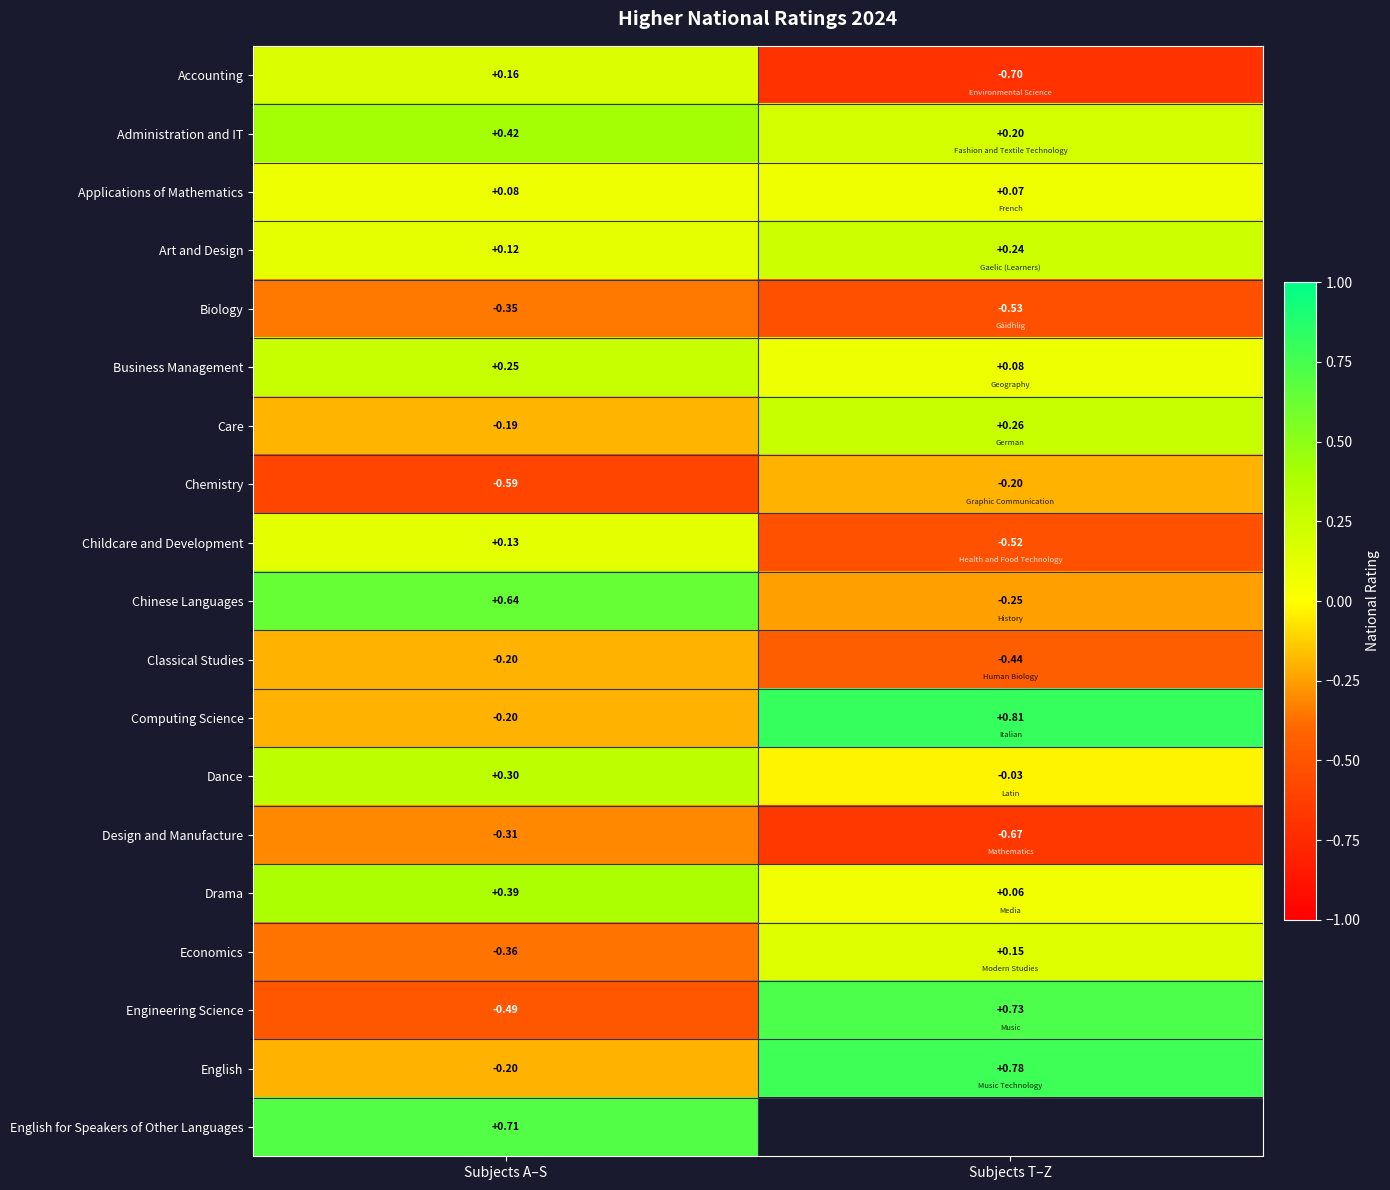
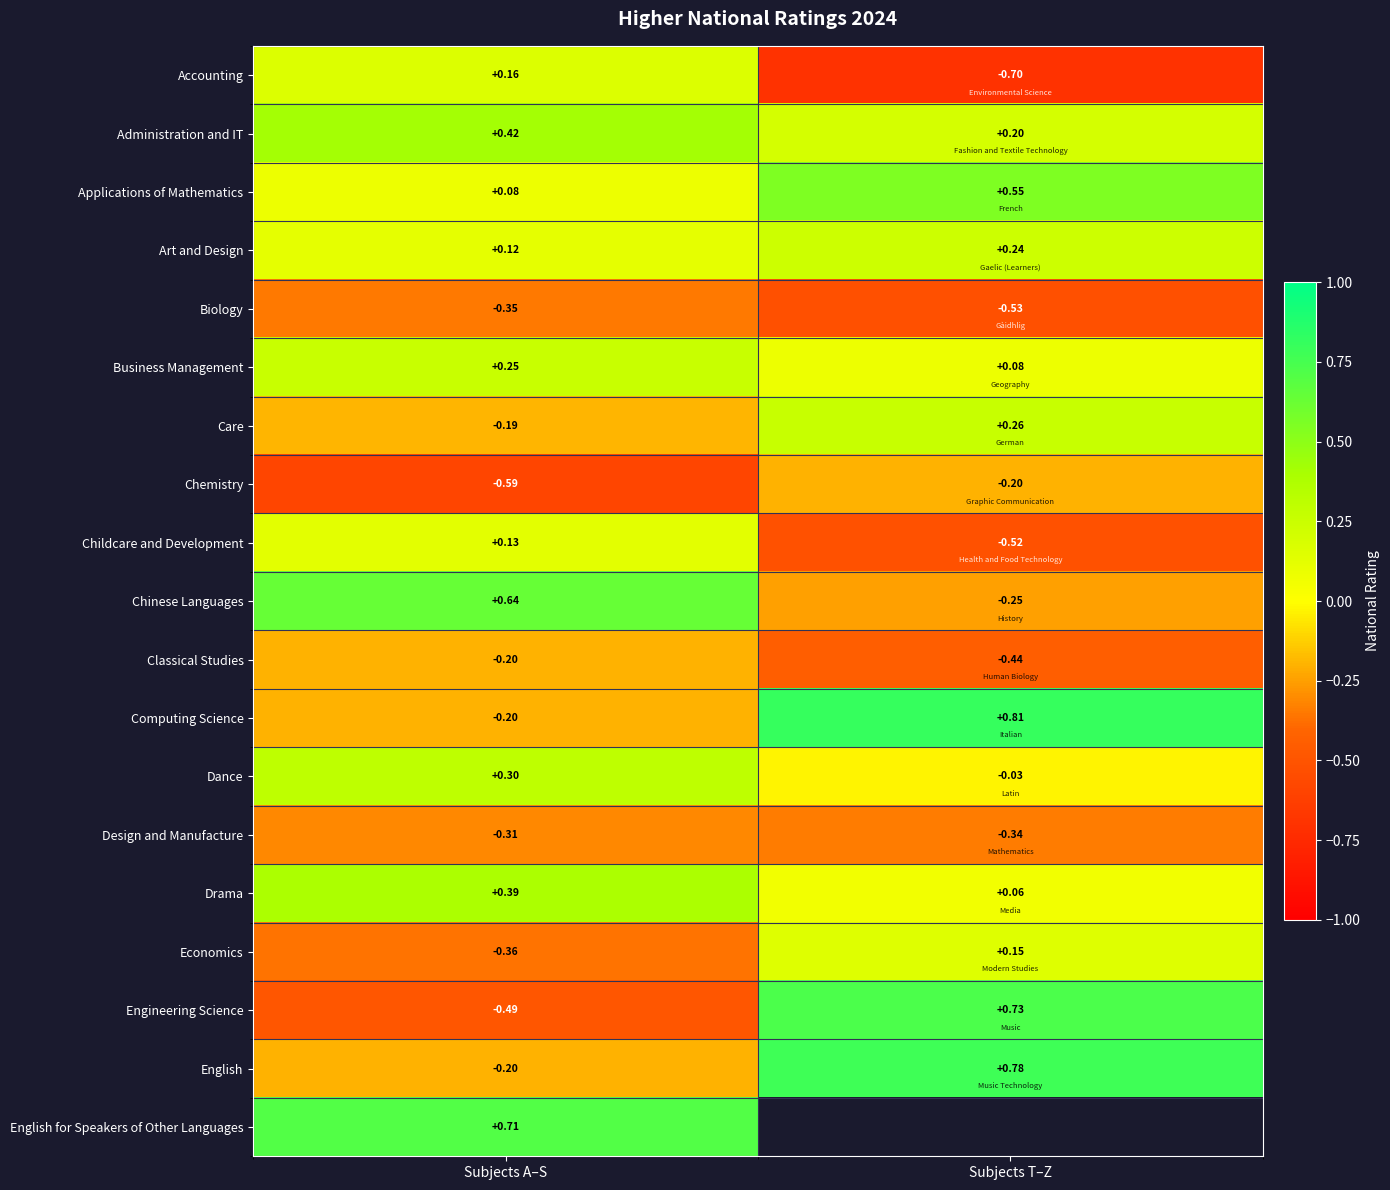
Applications of Mathematics, Subjects T–Z: +0.07 -> +0.55
Design and Manufacture, Subjects T–Z: -0.67 -> -0.34
